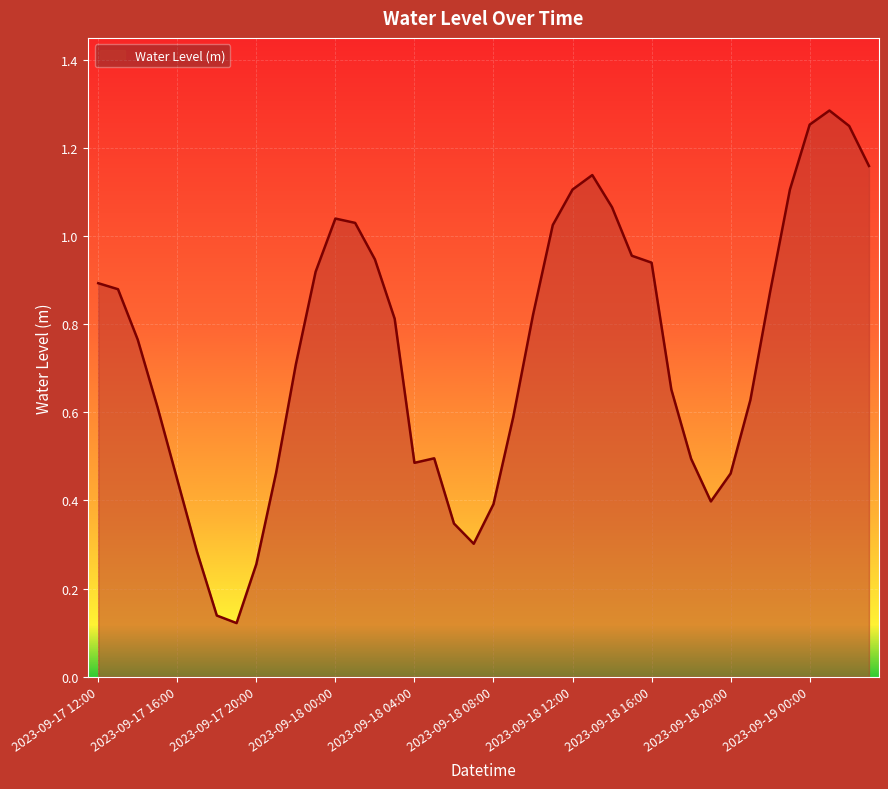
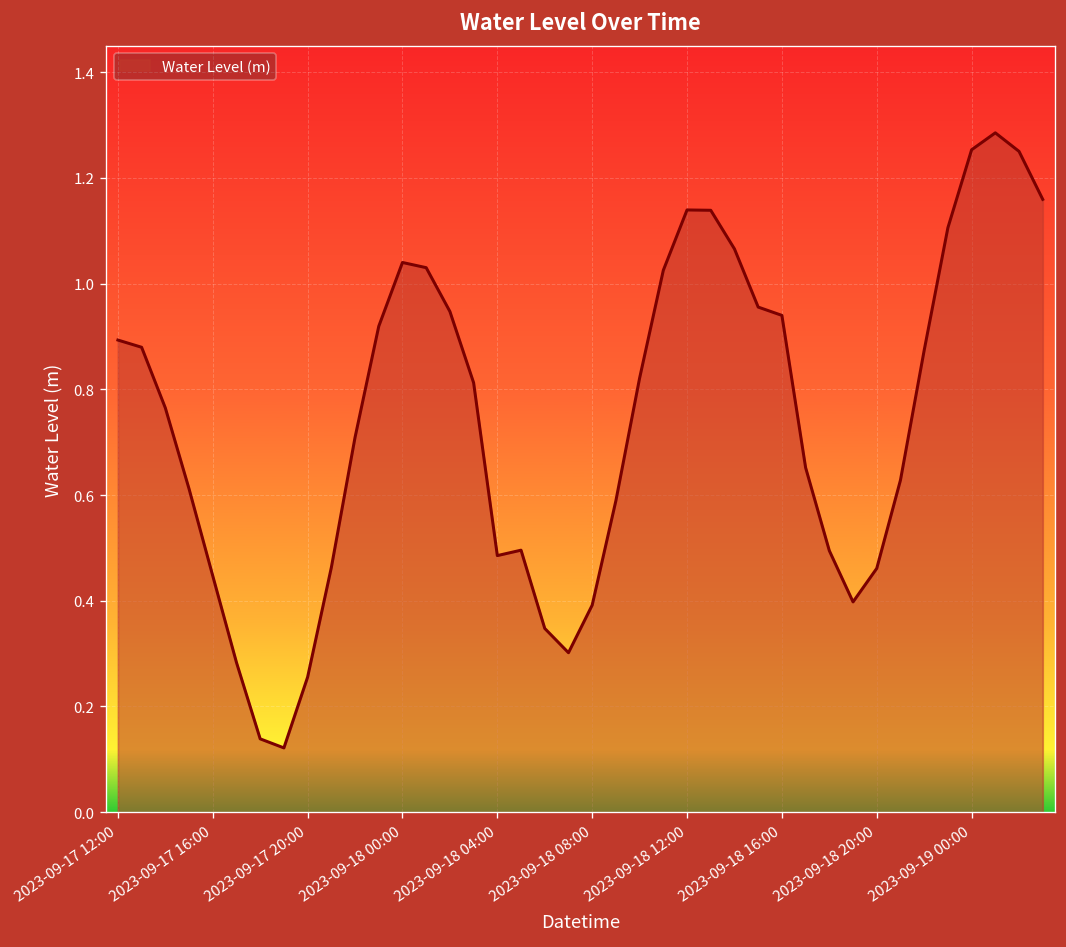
2023-09-18 12:00: 1.11 -> 1.14
